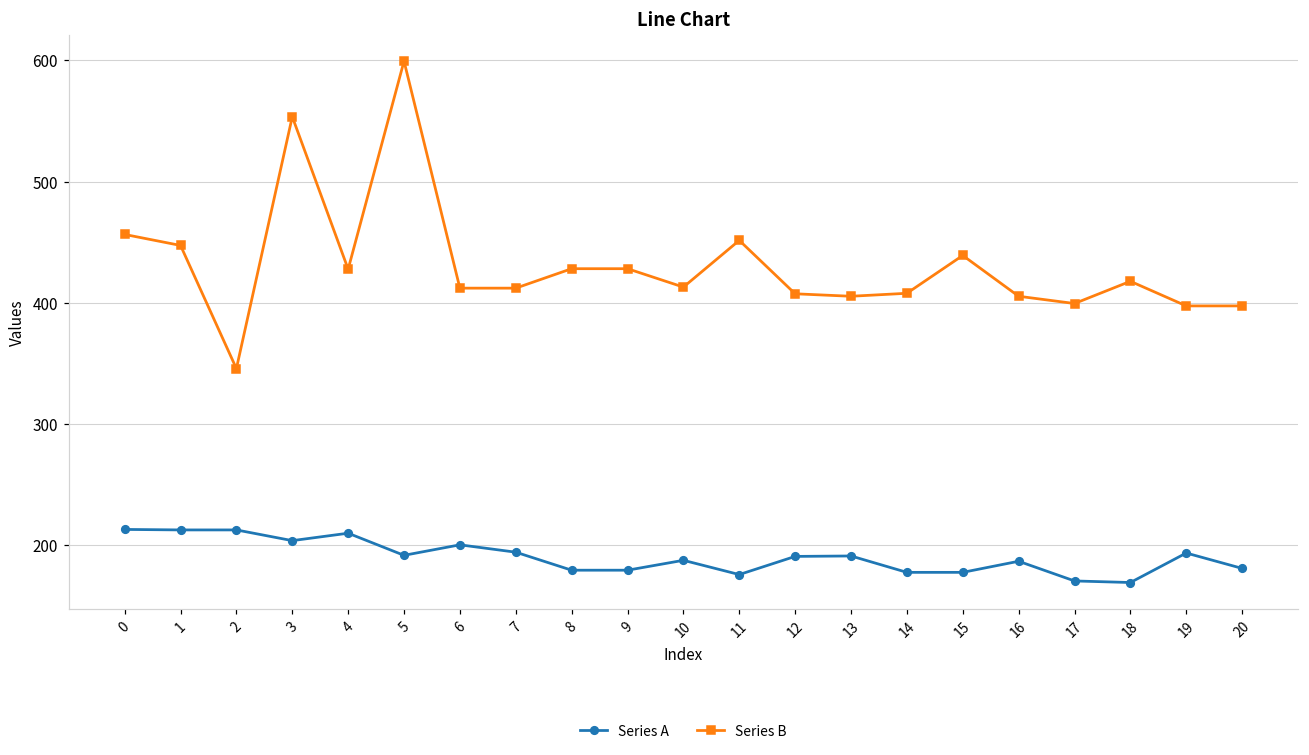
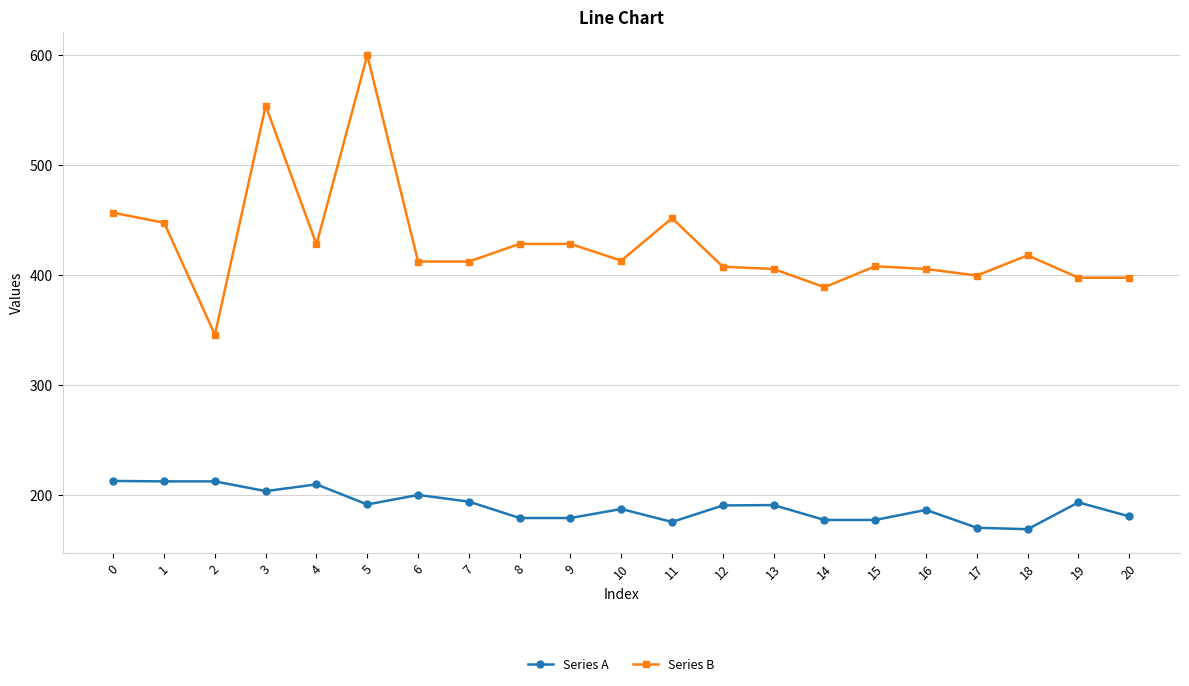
Series B, 14: 408 -> 389
Series B, 15: 439 -> 408
